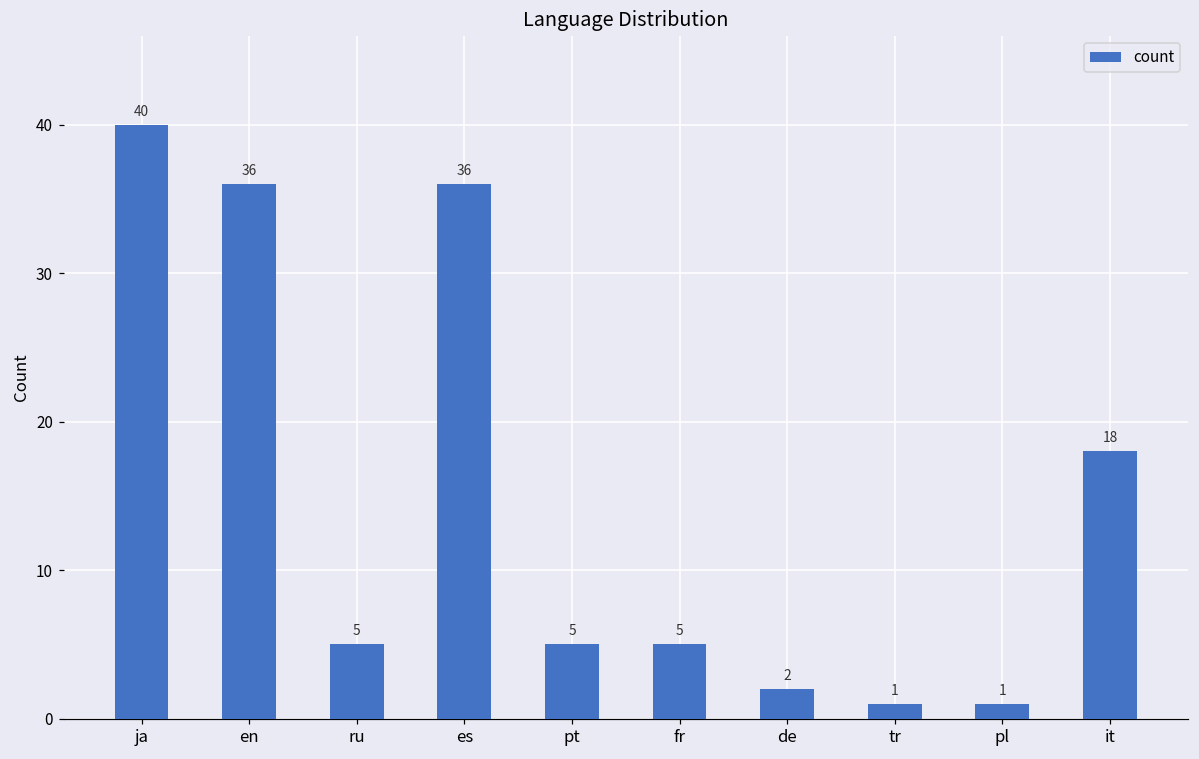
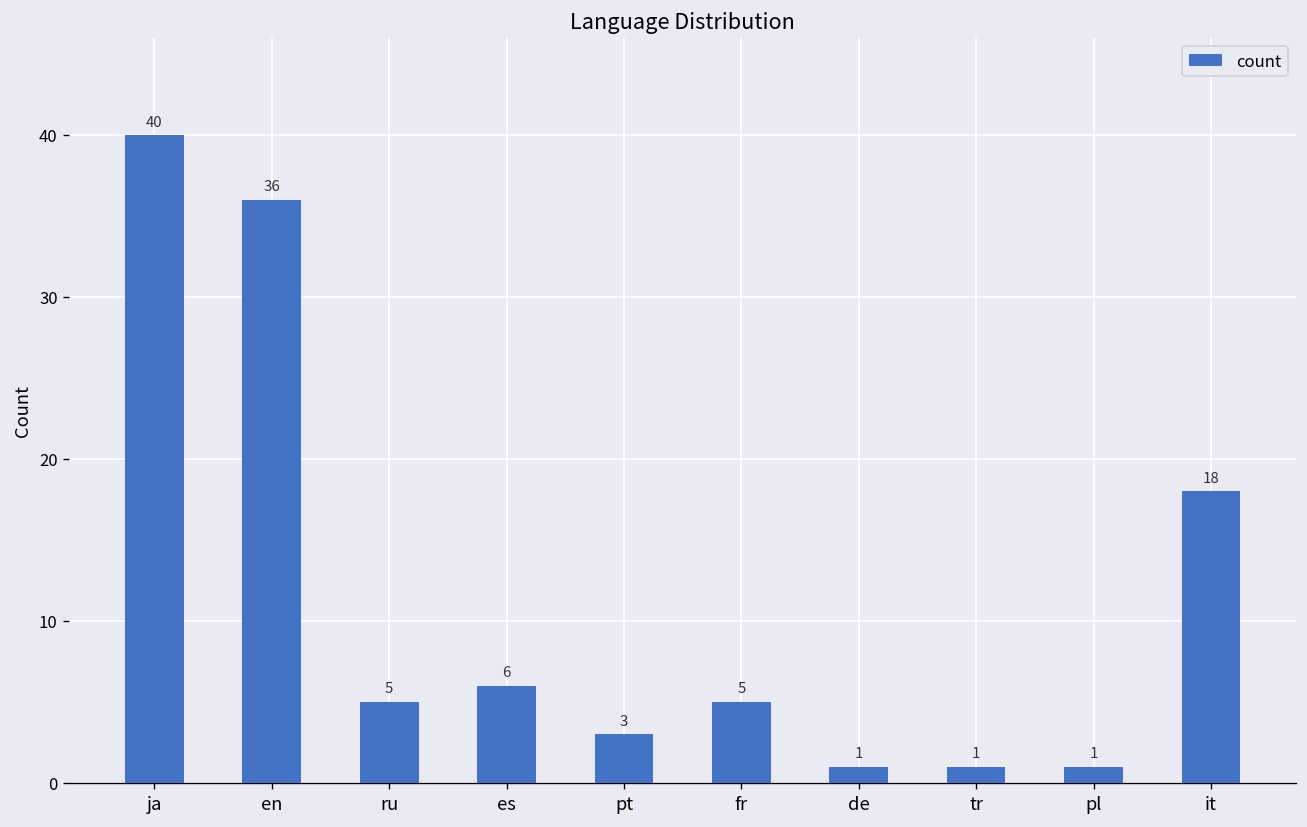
es: 36 -> 6
pt: 5 -> 3
de: 2 -> 1
